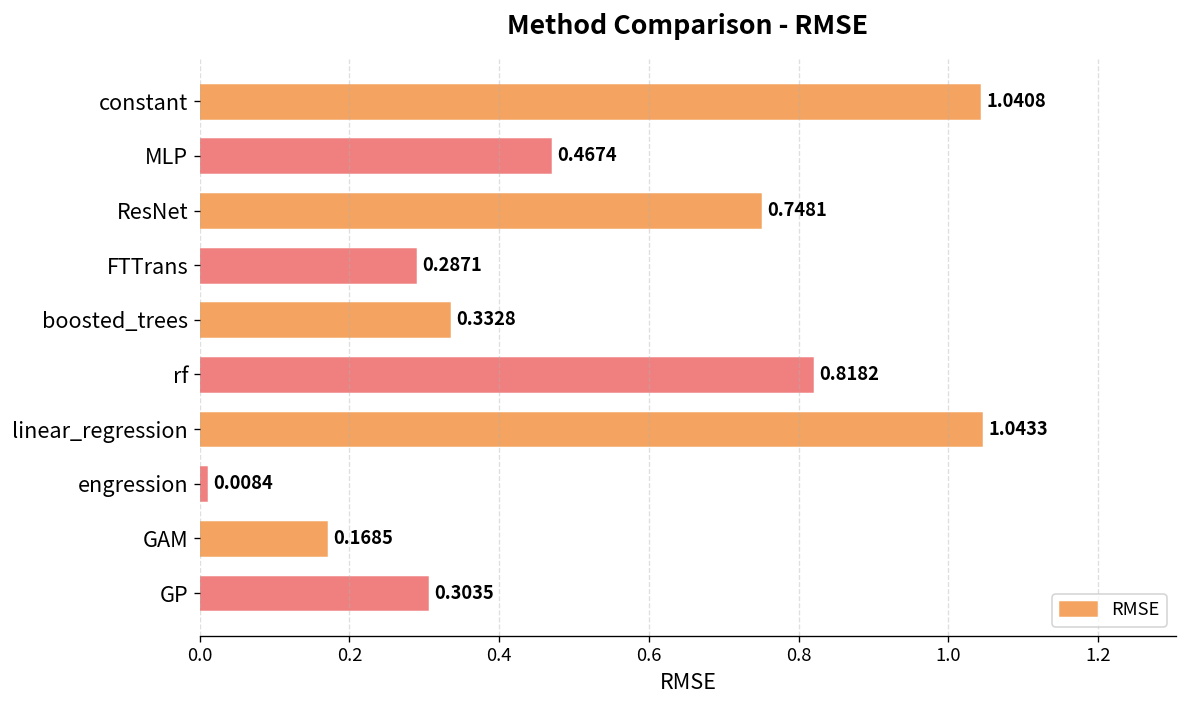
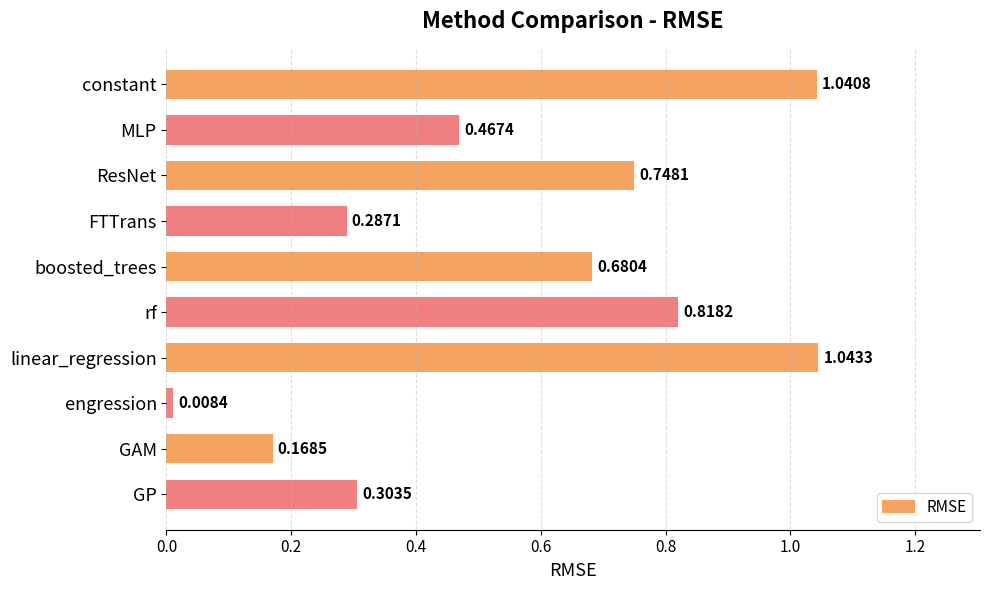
boosted_trees: 0.3328 -> 0.6804
